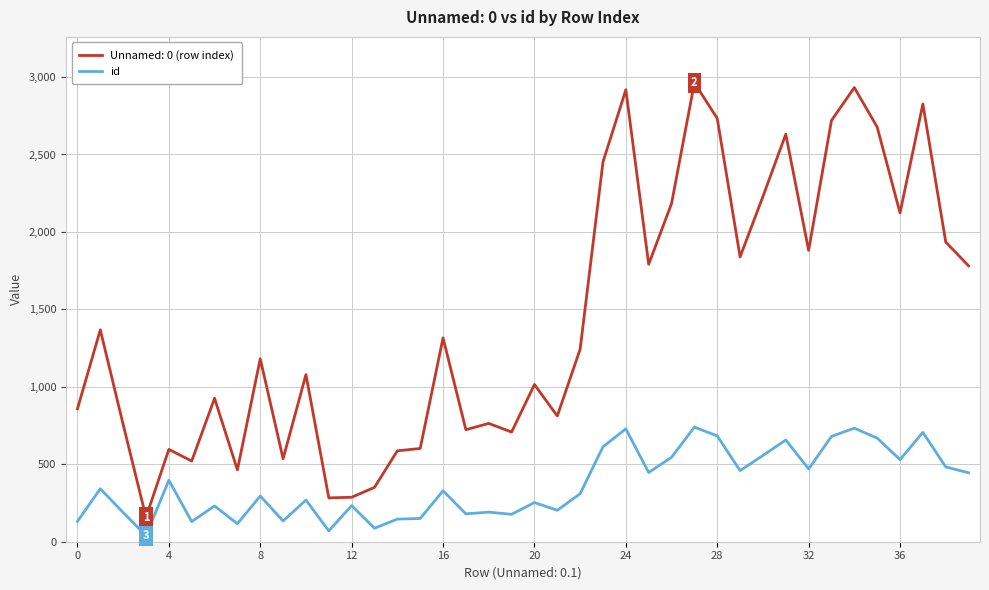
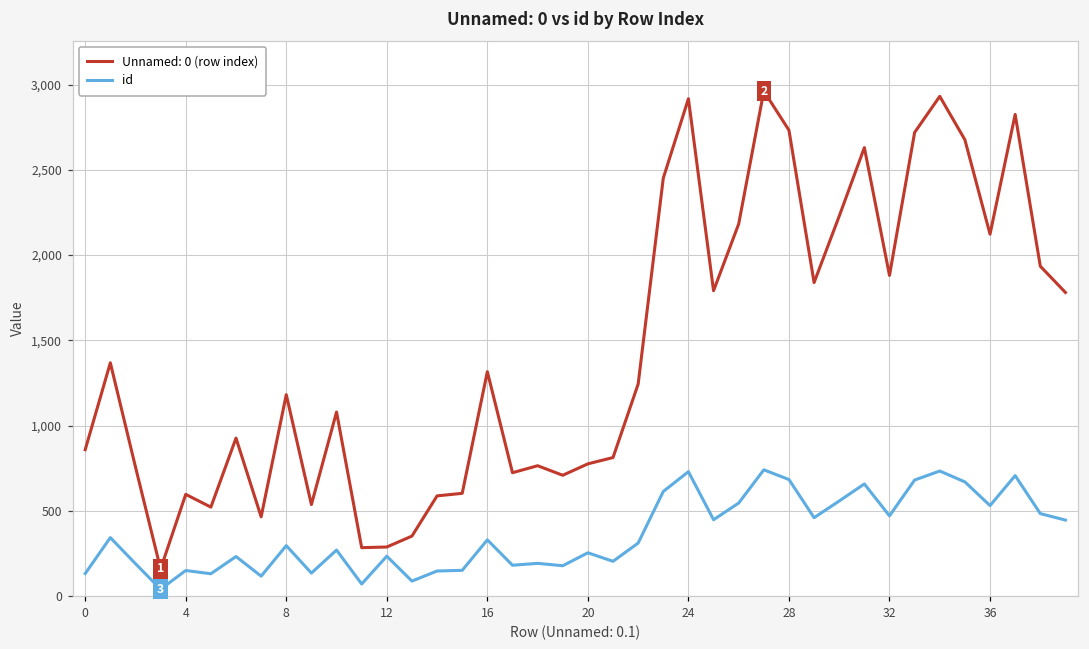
id, 4: 400 -> 150
Unnamed: 0 (row index), 20: 1,020 -> 780
